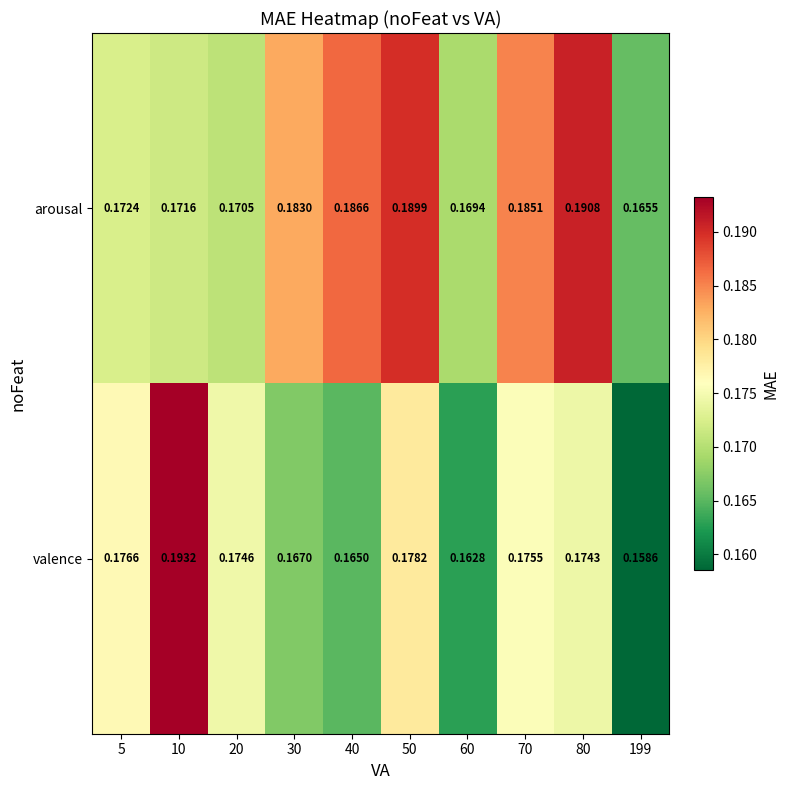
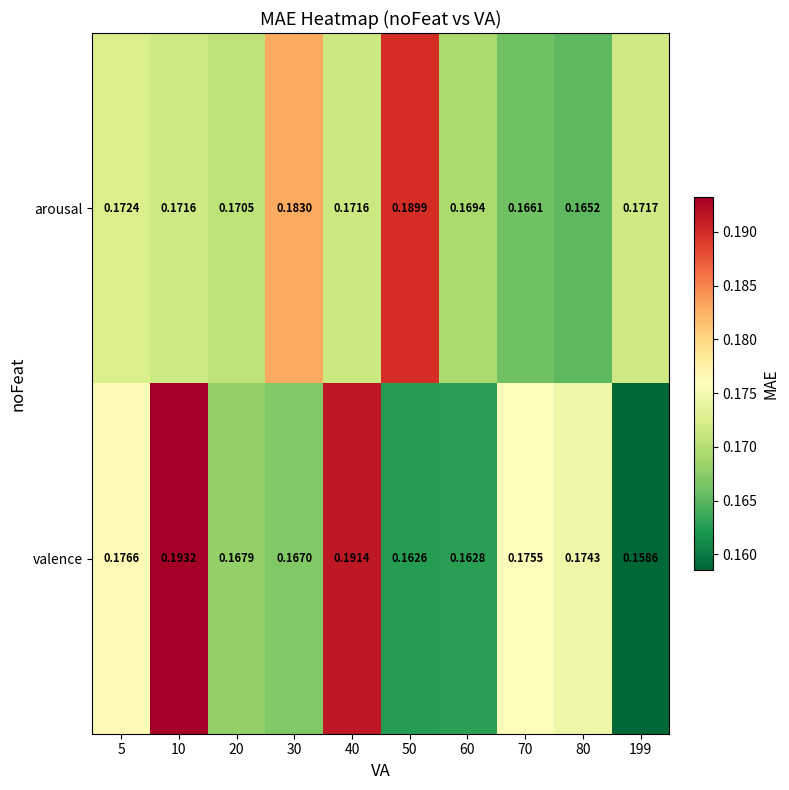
arousal, 40: 0.1866 -> 0.1716
arousal, 70: 0.1851 -> 0.1661
arousal, 80: 0.1908 -> 0.1652
arousal, 199: 0.1655 -> 0.1717
valence, 20: 0.1746 -> 0.1679
valence, 40: 0.1650 -> 0.1914
valence, 50: 0.1782 -> 0.1626
